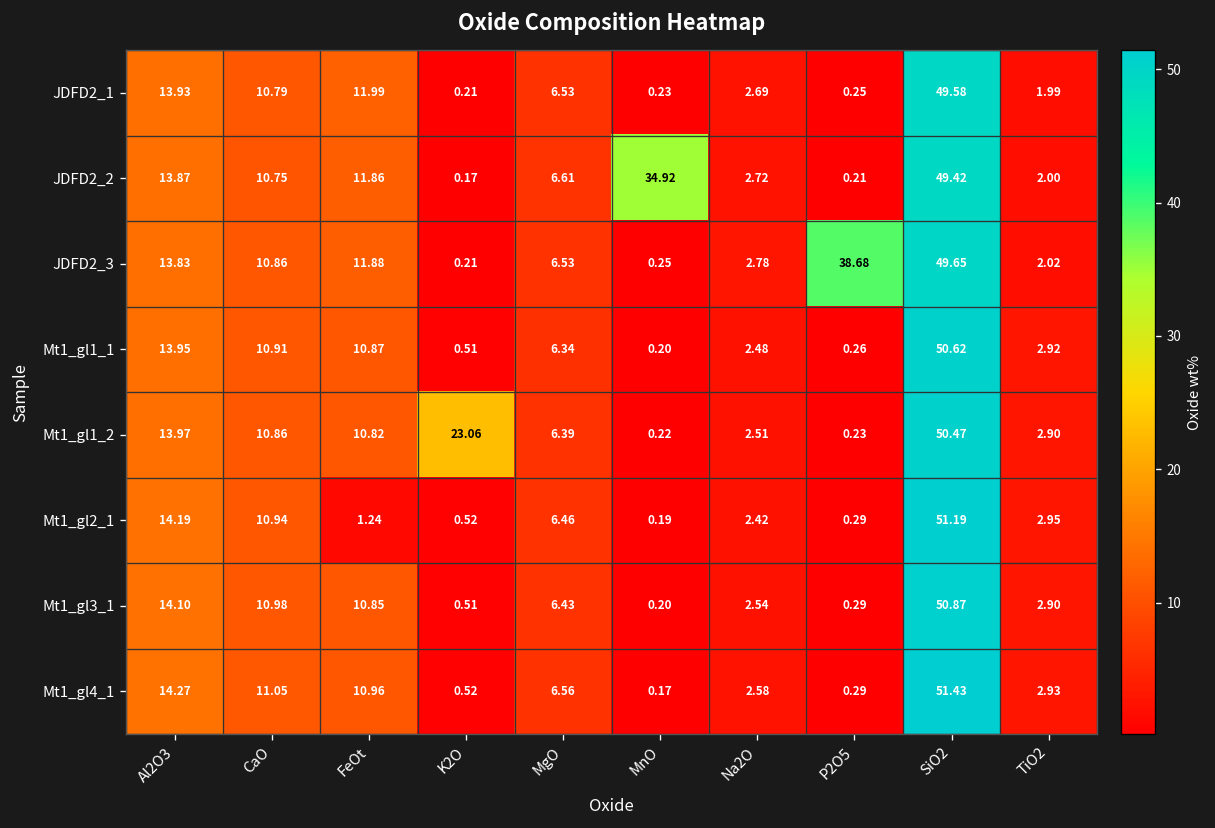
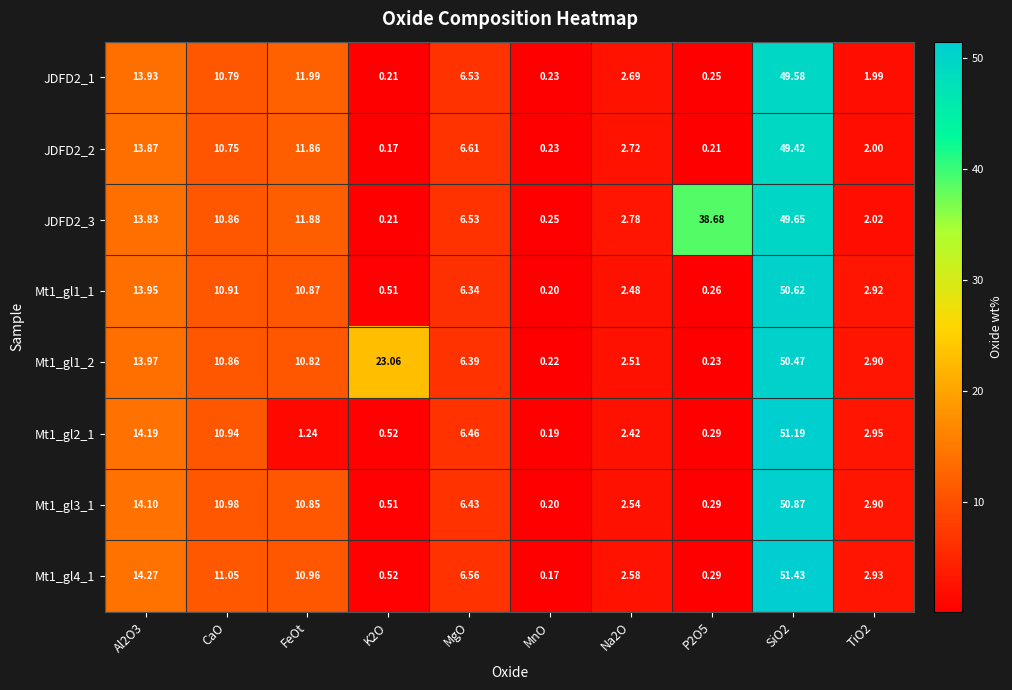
JDFD2_2, MnO: 34.92 -> 0.23
